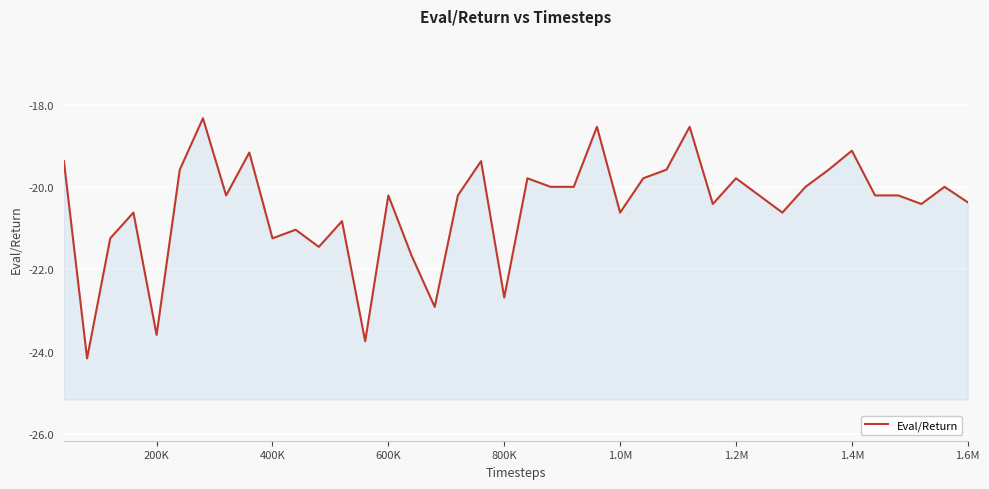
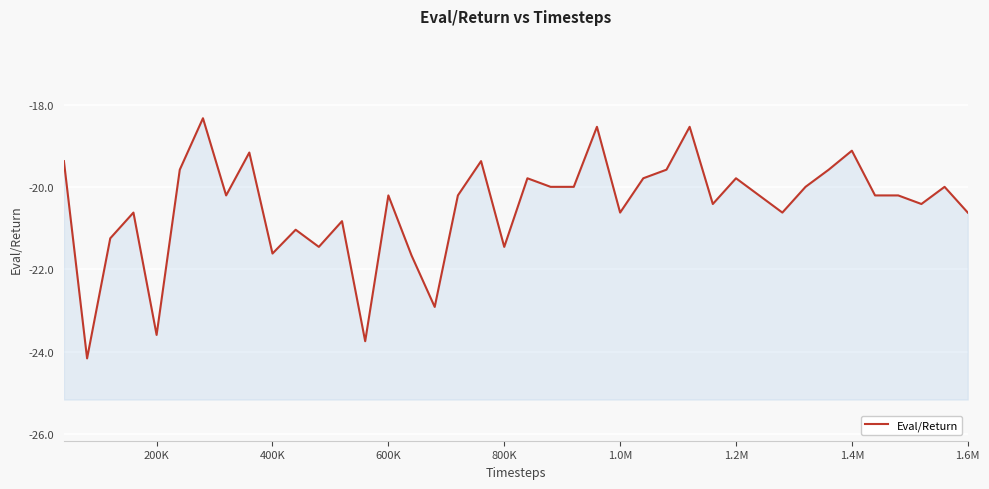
400K: -21.3 -> -21.6
800K: -22.7 -> -21.5
1.6M: -20.4 -> -20.6
